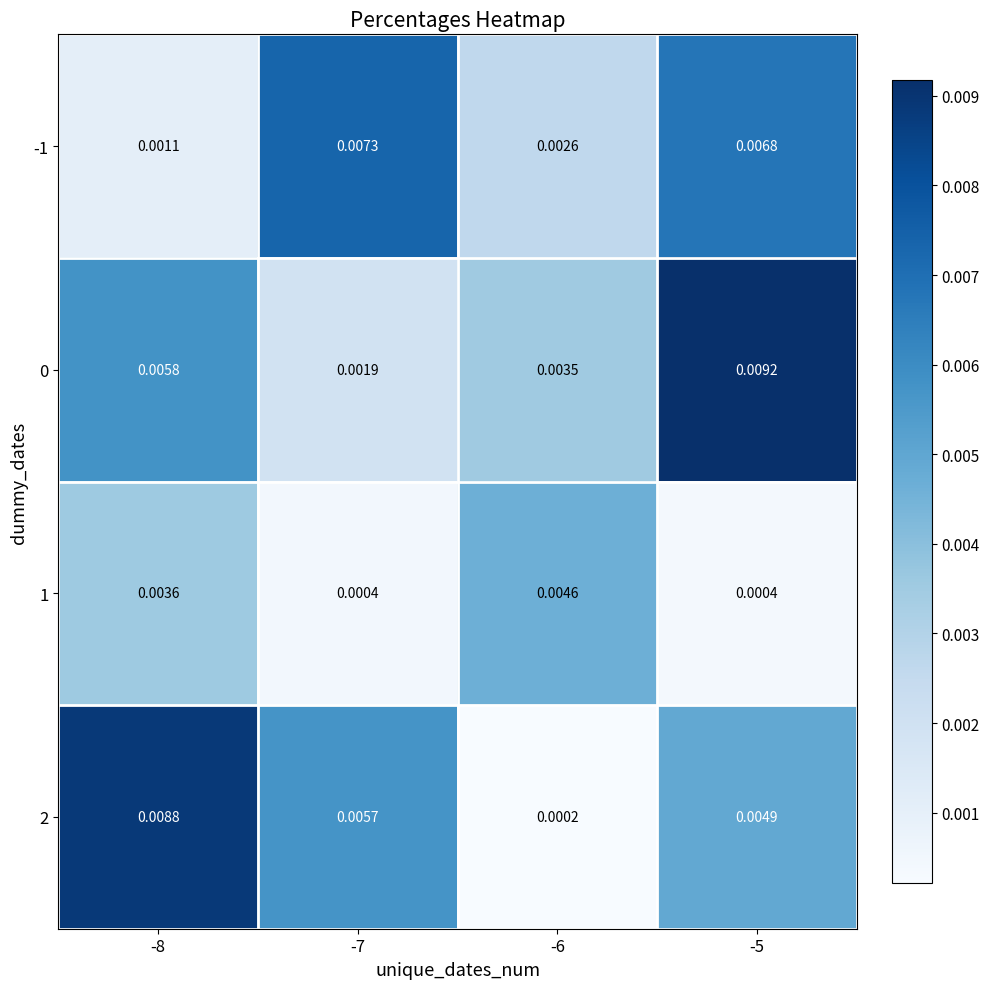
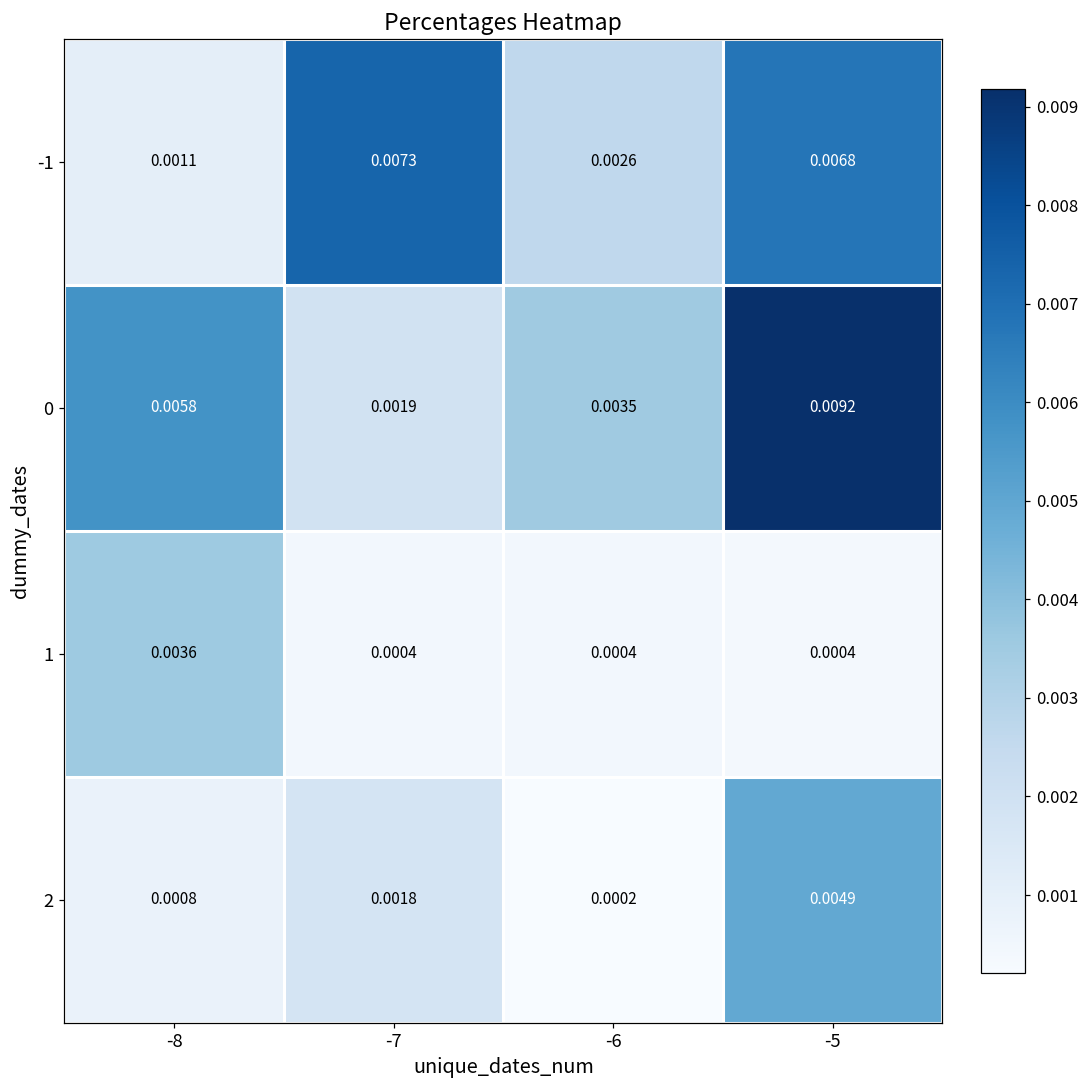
1, -6: 0.0046 -> 0.0004
2, -8: 0.0088 -> 0.0008
2, -7: 0.0057 -> 0.0018
